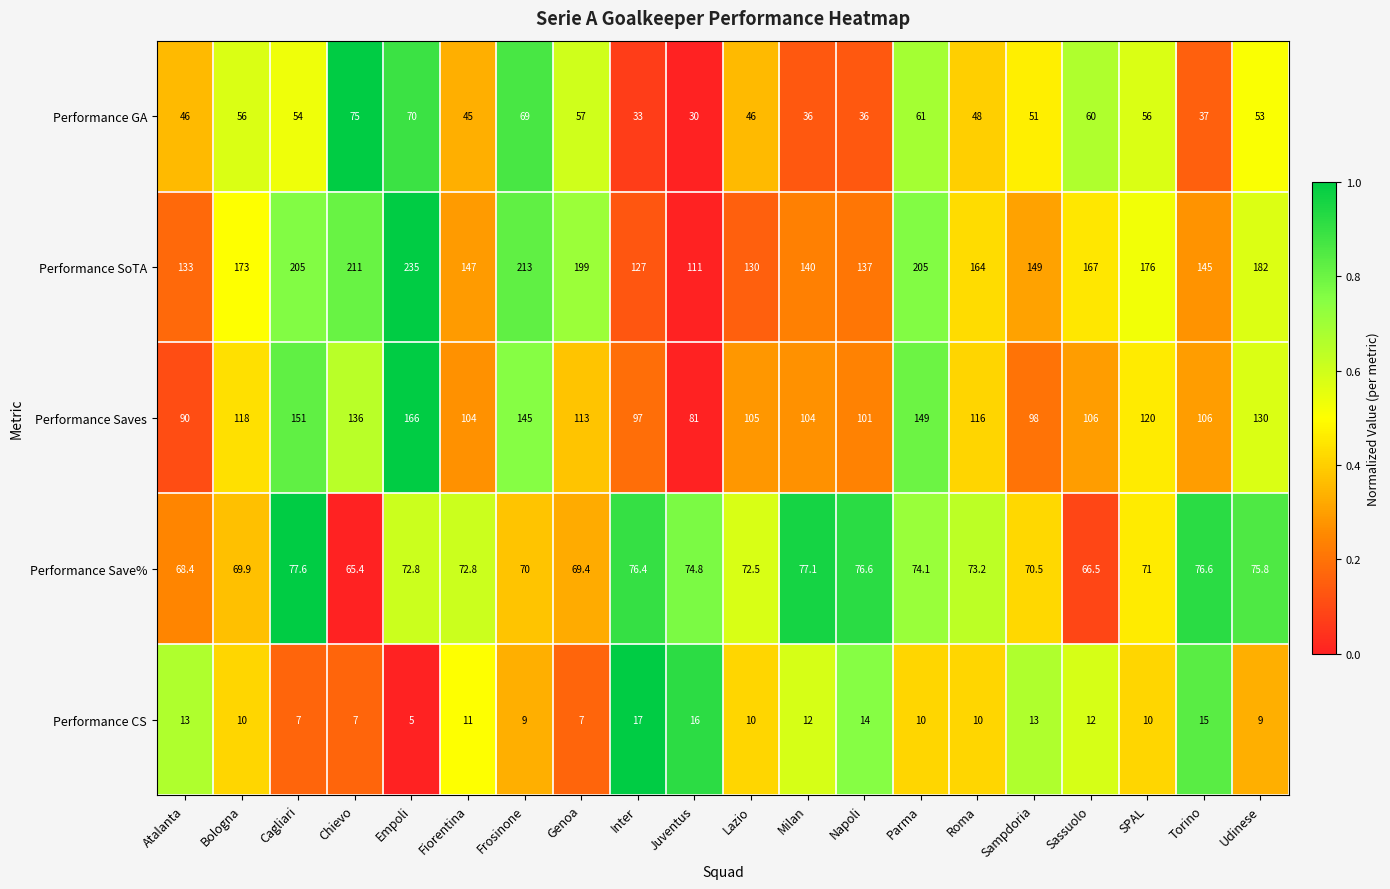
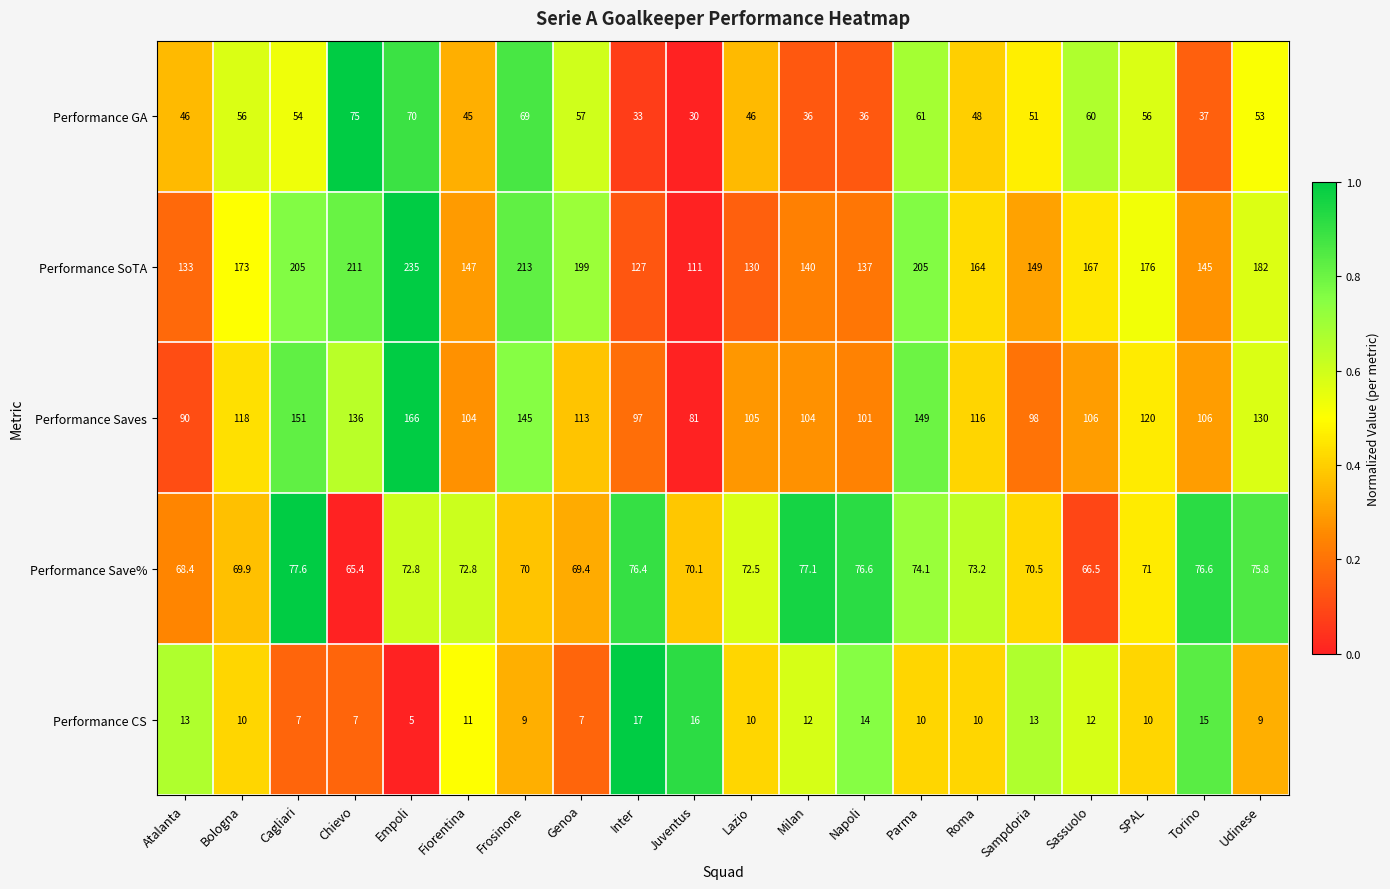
Performance Save%, Juventus: 74.8 -> 70.1
